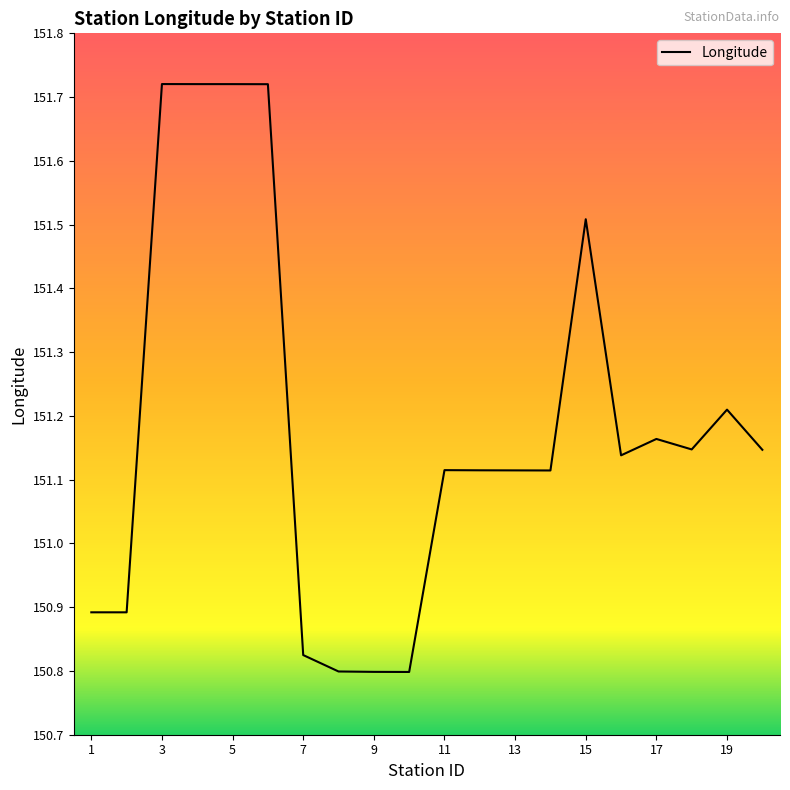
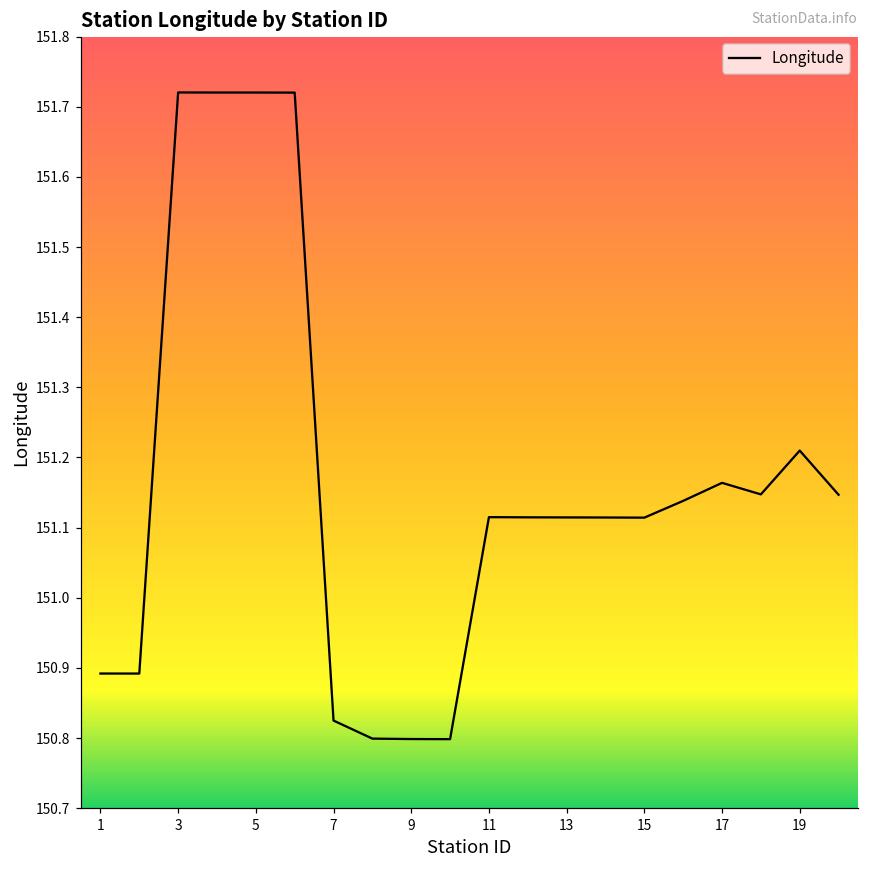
15: 151.51 -> 151.11
